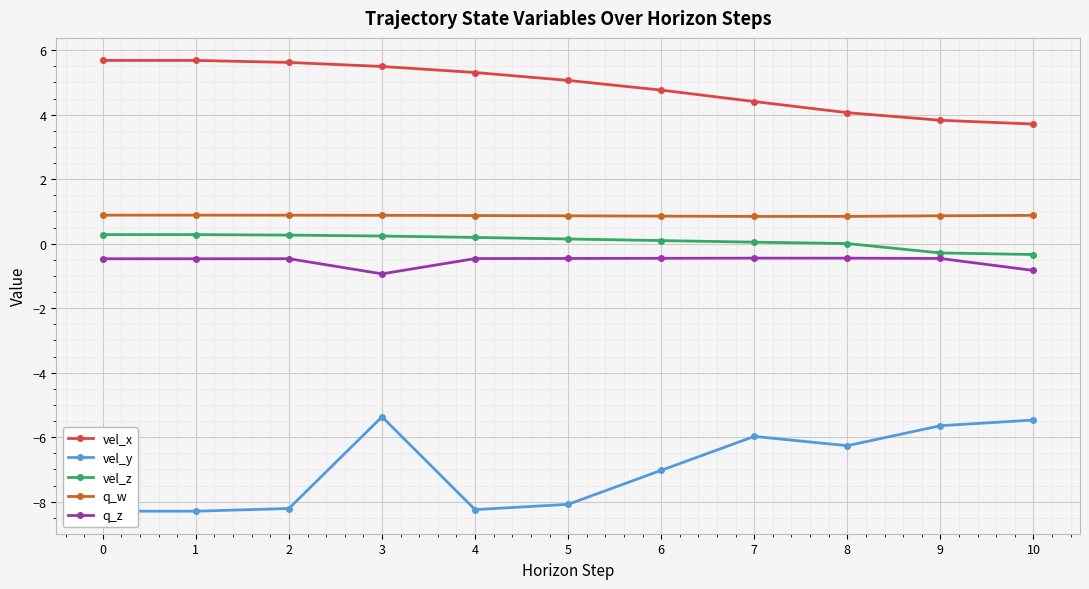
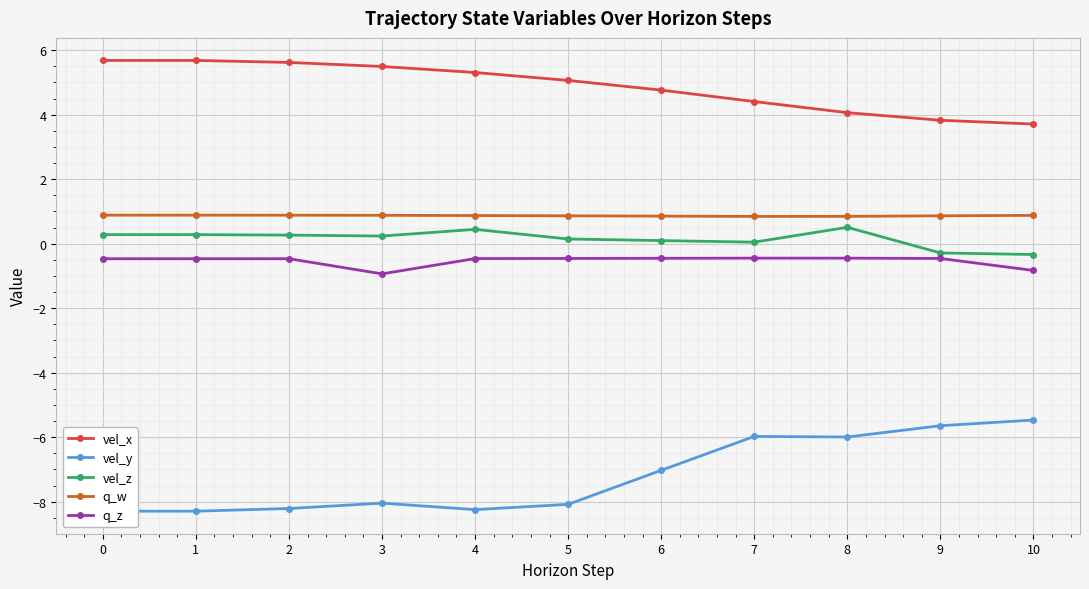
vel_y, 3: -5.4 -> -8.0
vel_z, 4: 0.2 -> 0.4
vel_y, 8: -6.3 -> -6.0
vel_z, 8: 0.0 -> 0.5
